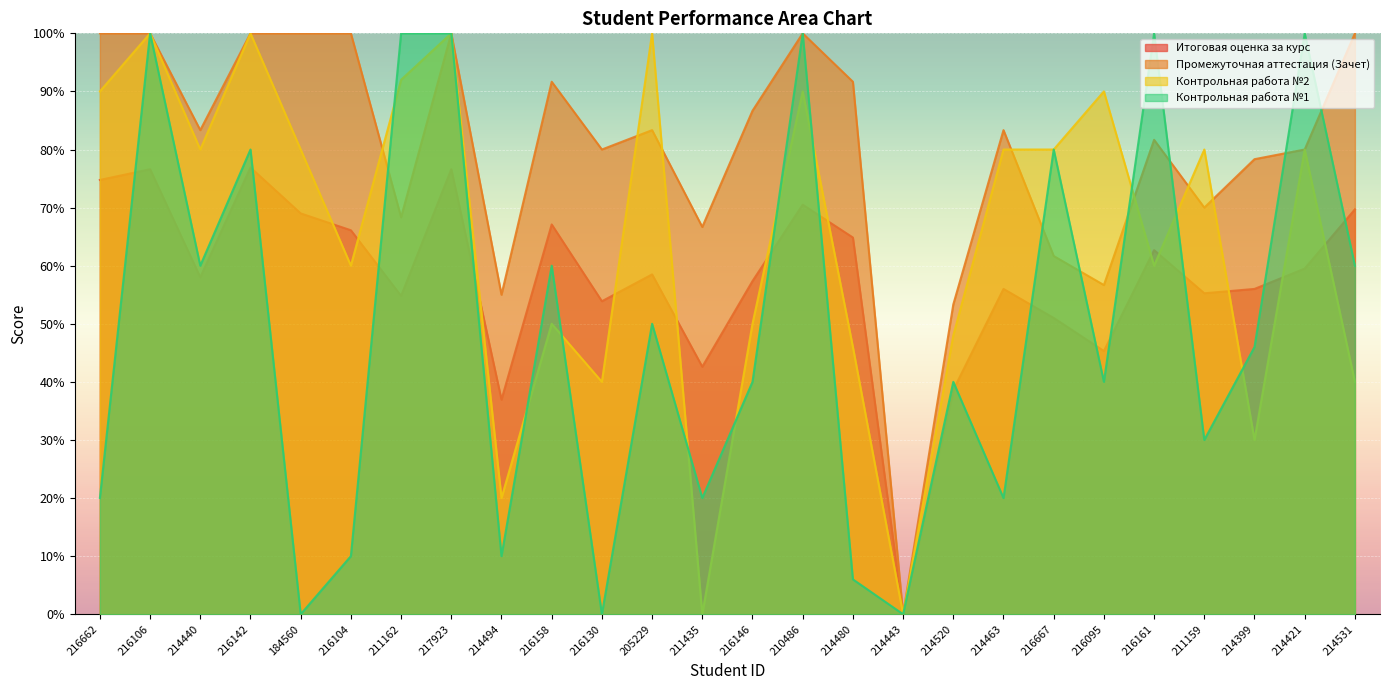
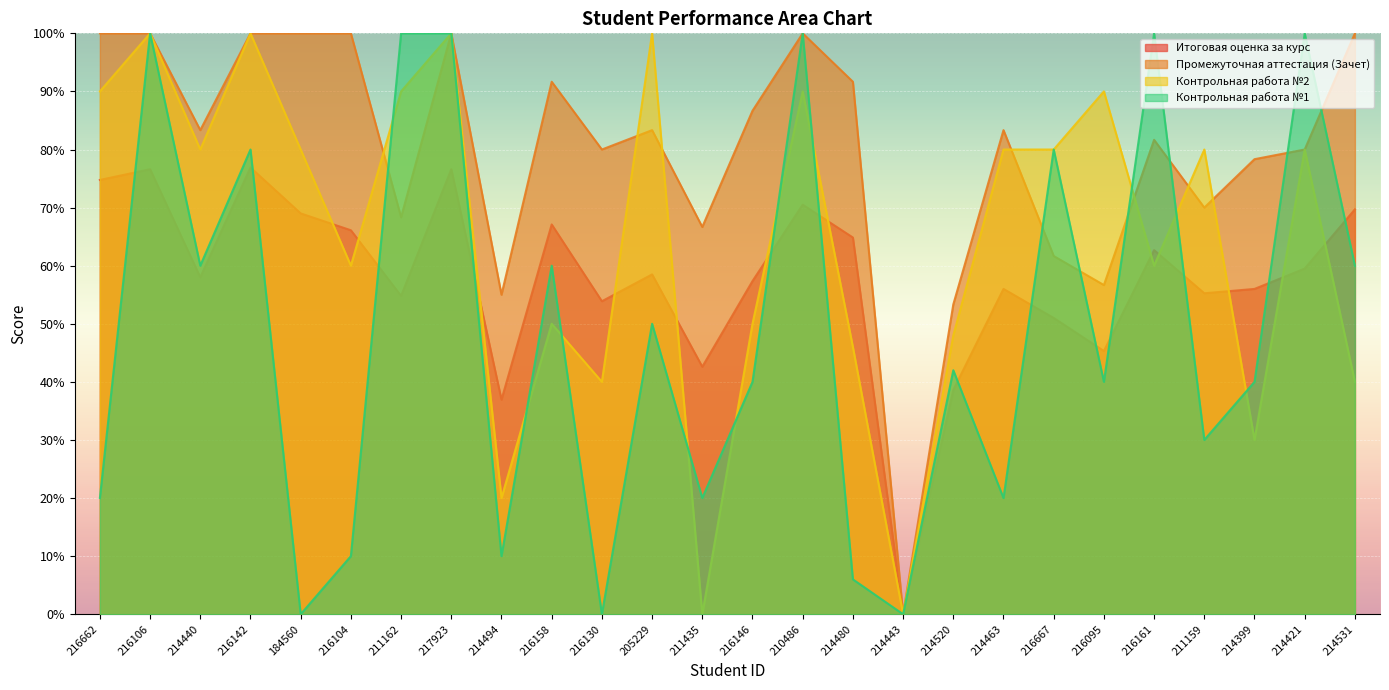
Контрольная работа №2, 211162: 92% -> 90%
Контрольная работа №1, 214520: 40% -> 42%
Контрольная работа №1, 214399: 46% -> 40%
